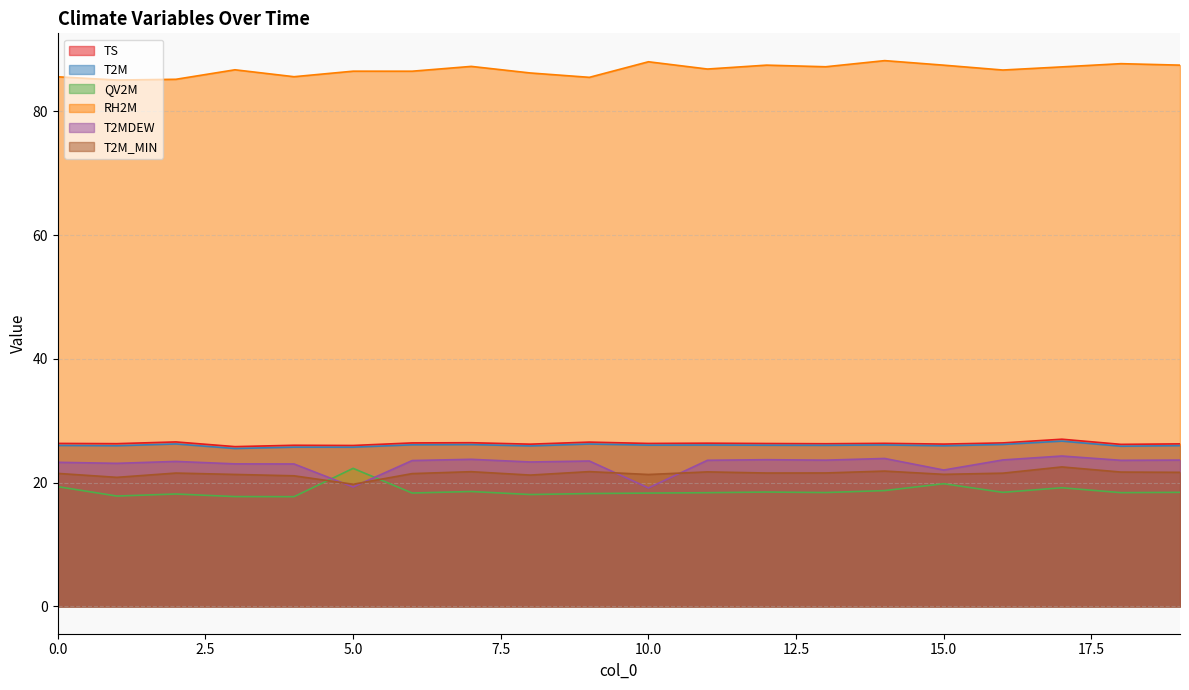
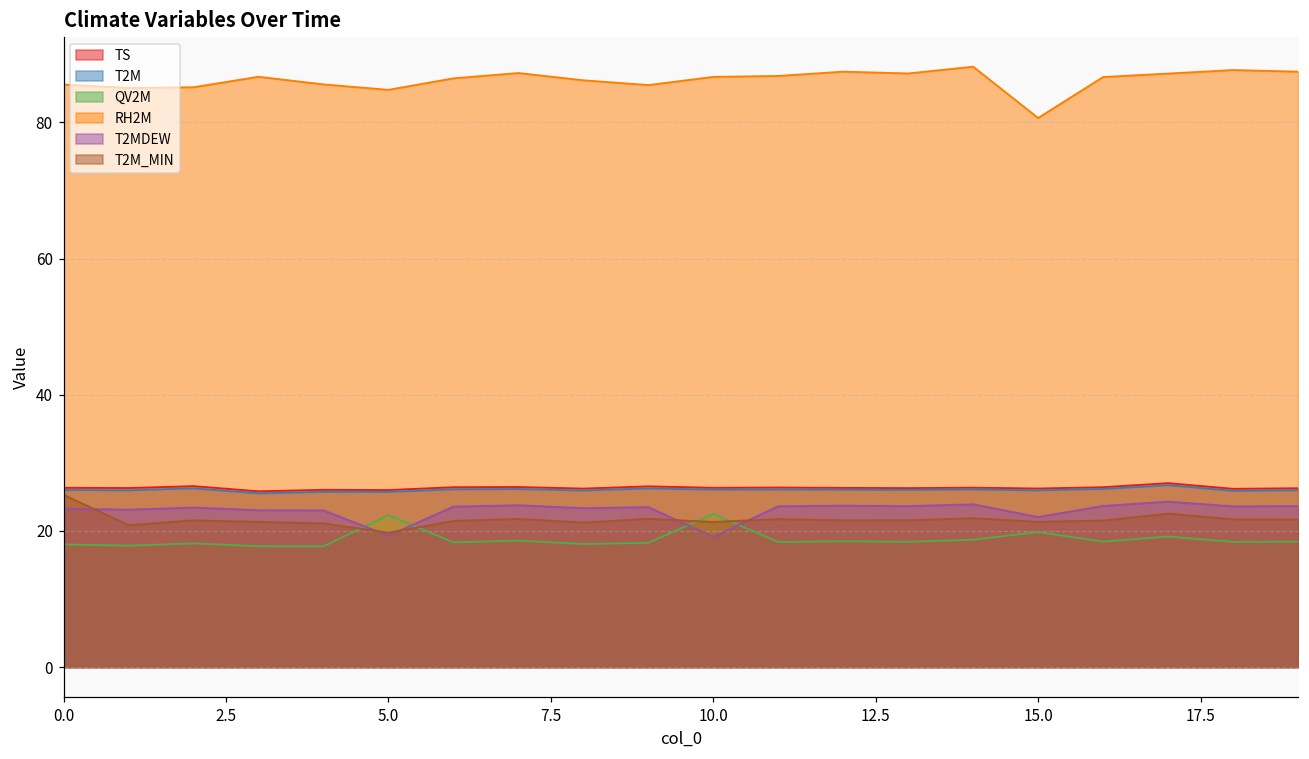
QV2M, 0.0: 19 -> 18
T2M_MIN, 0.0: 21 -> 25
RH2M, 5.0: 86 -> 85
QV2M, 10.0: 18 -> 22
RH2M, 10.0: 88 -> 87
RH2M, 15.0: 87 -> 81
